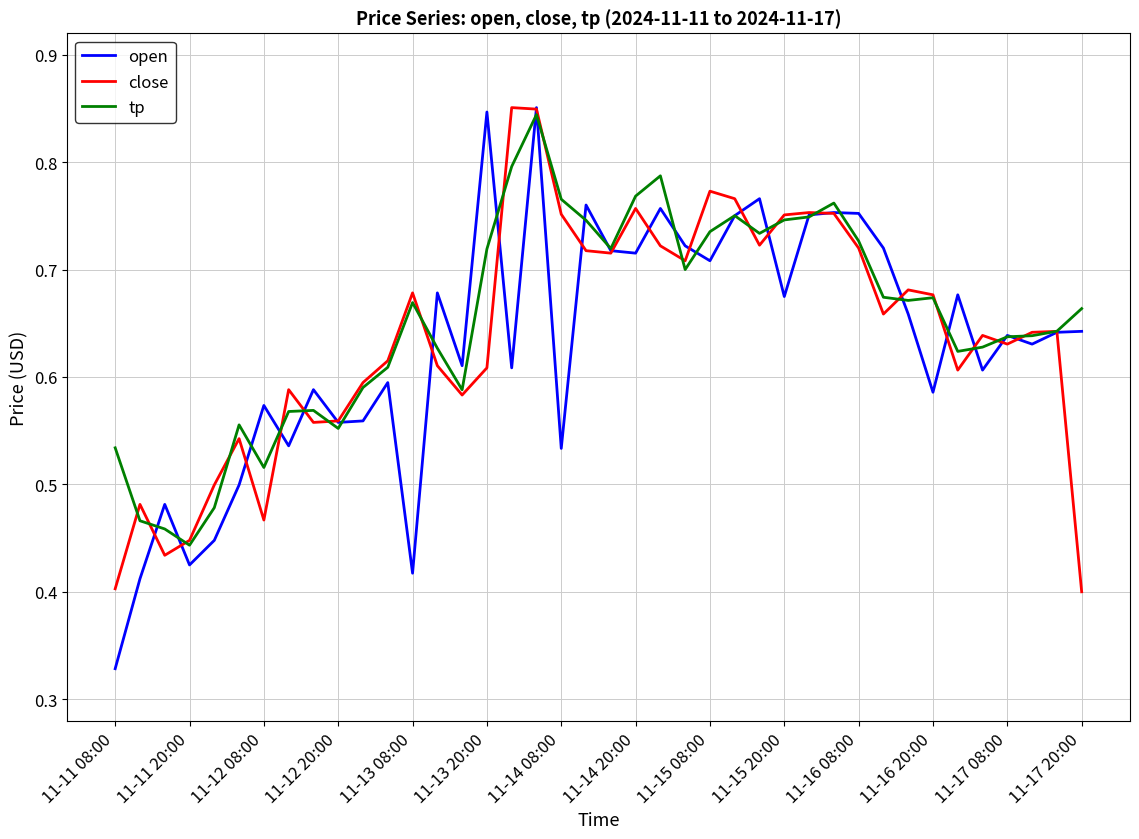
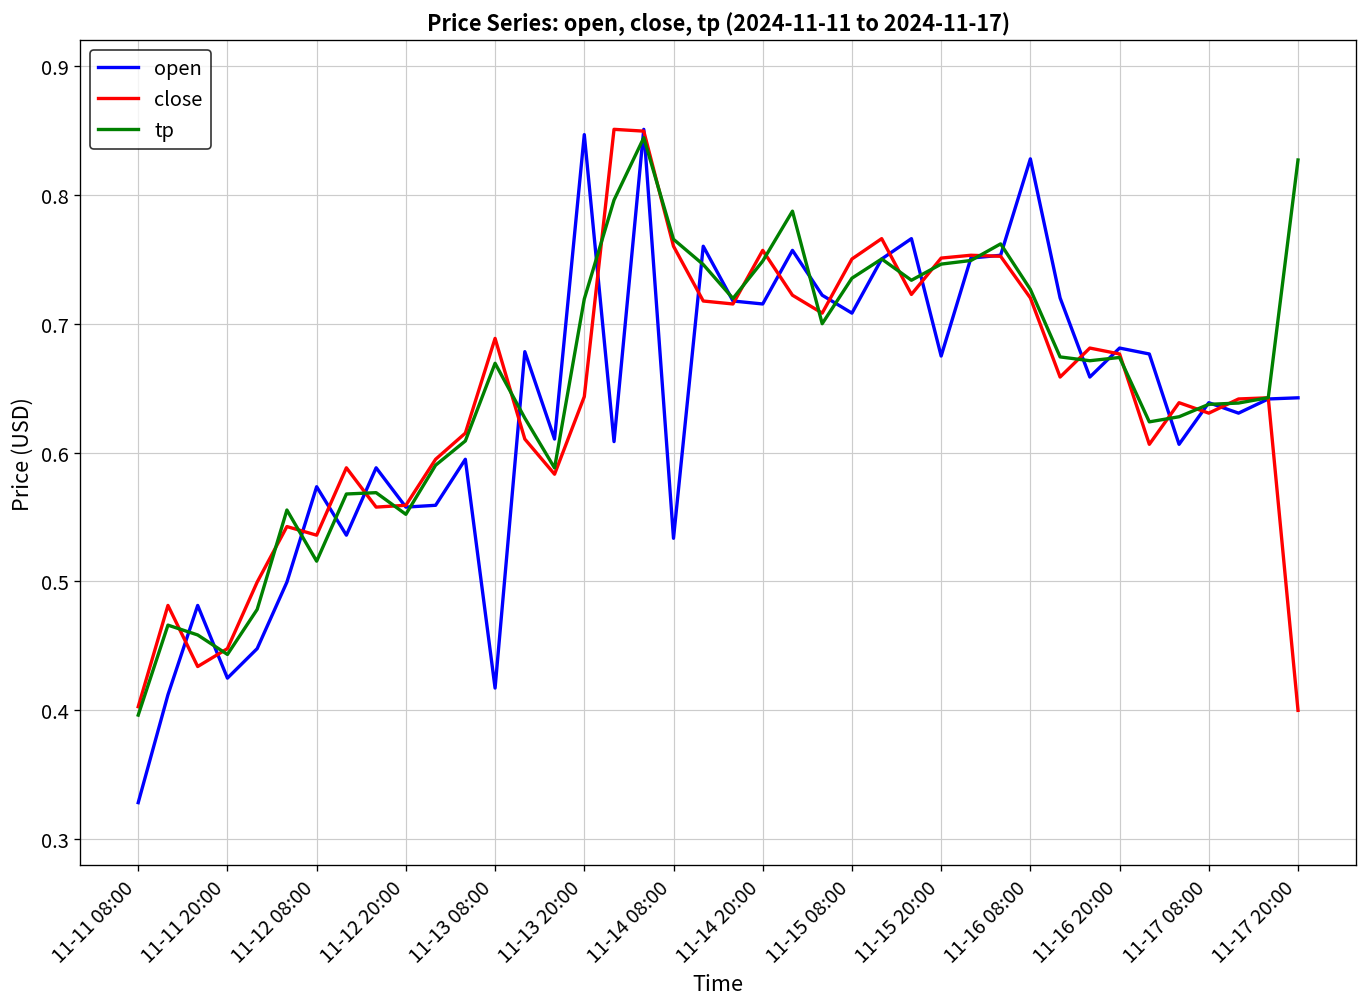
tp, 11-11 08:00: 0.534 -> 0.396
close, 11-12 08:00: 0.467 -> 0.536
close, 11-13 08:00: 0.678 -> 0.689
close, 11-13 20:00: 0.609 -> 0.643
close, 11-14 08:00: 0.752 -> 0.760
tp, 11-14 20:00: 0.768 -> 0.749
close, 11-15 08:00: 0.773 -> 0.750
open, 11-16 08:00: 0.752 -> 0.828
open, 11-16 20:00: 0.586 -> 0.681
tp, 11-17 20:00: 0.664 -> 0.827
